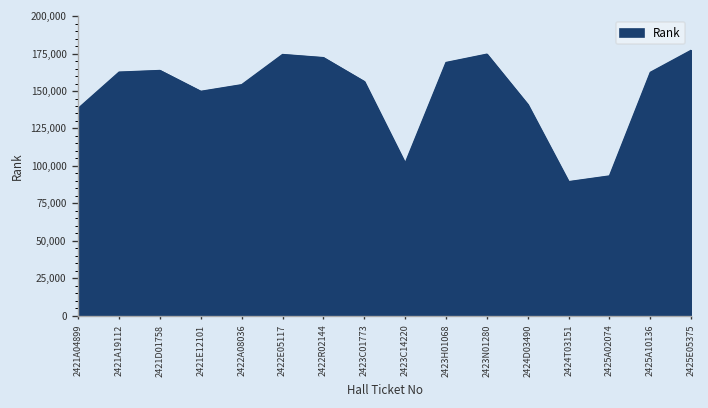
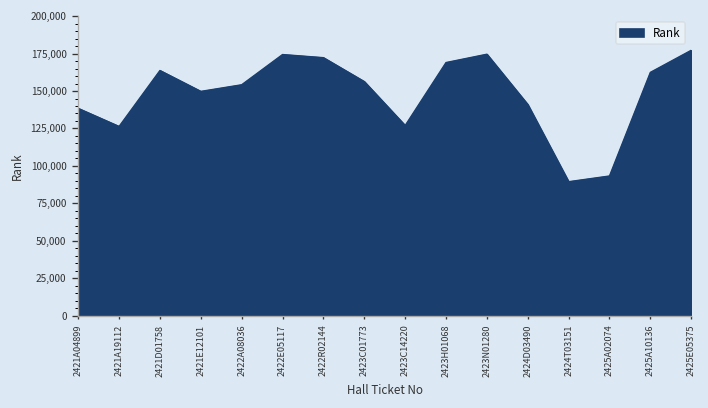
2421A19112: 163,000 -> 126,000
2423C14220: 102,000 -> 127,000
